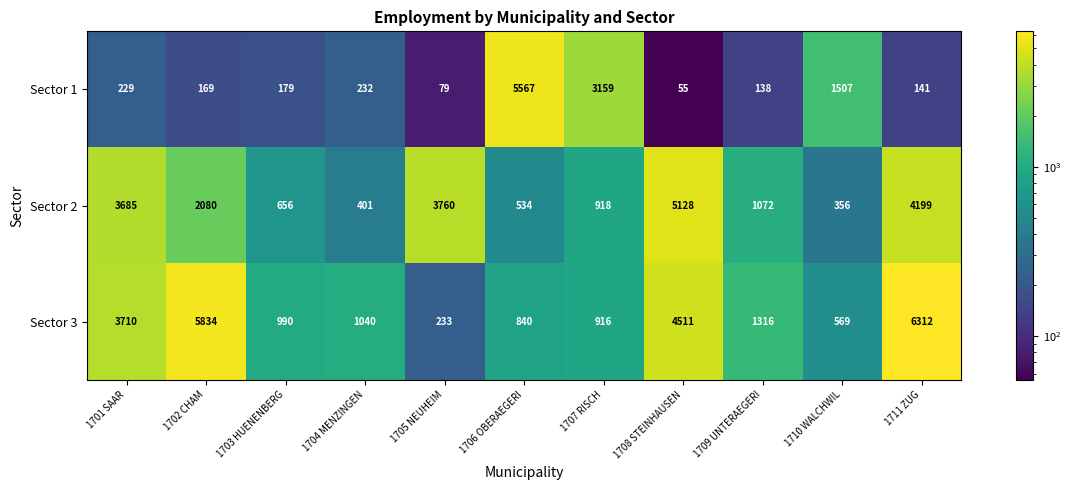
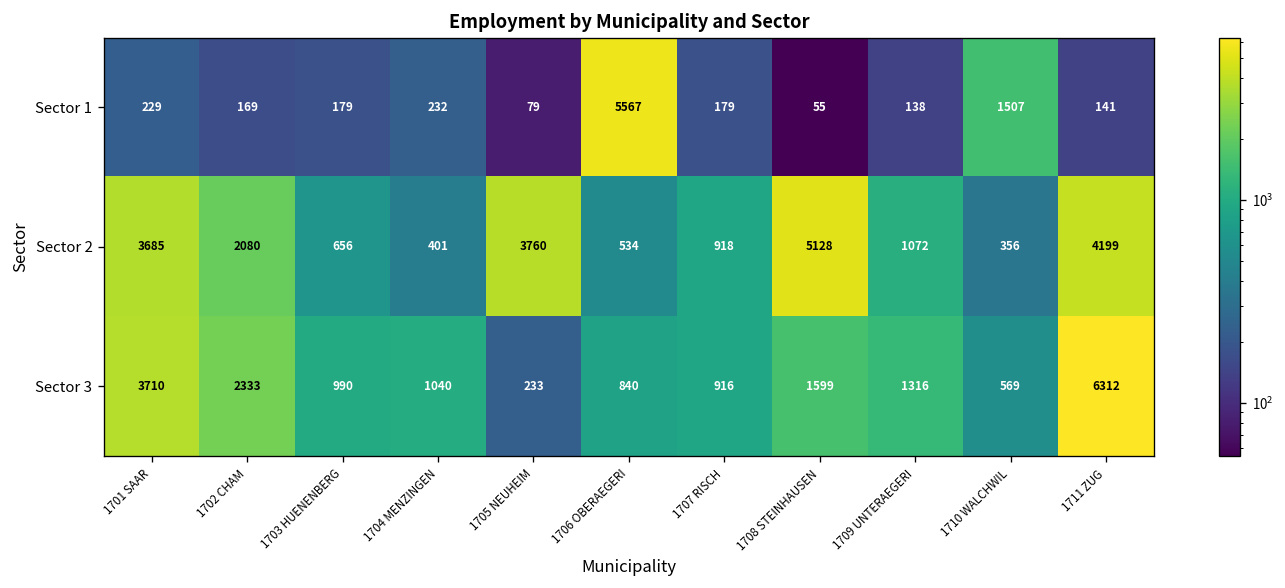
Sector 1, 1707 RISCH: 3159 -> 179
Sector 3, 1702 CHAM: 5834 -> 2333
Sector 3, 1708 STEINHAUSEN: 4511 -> 1599
